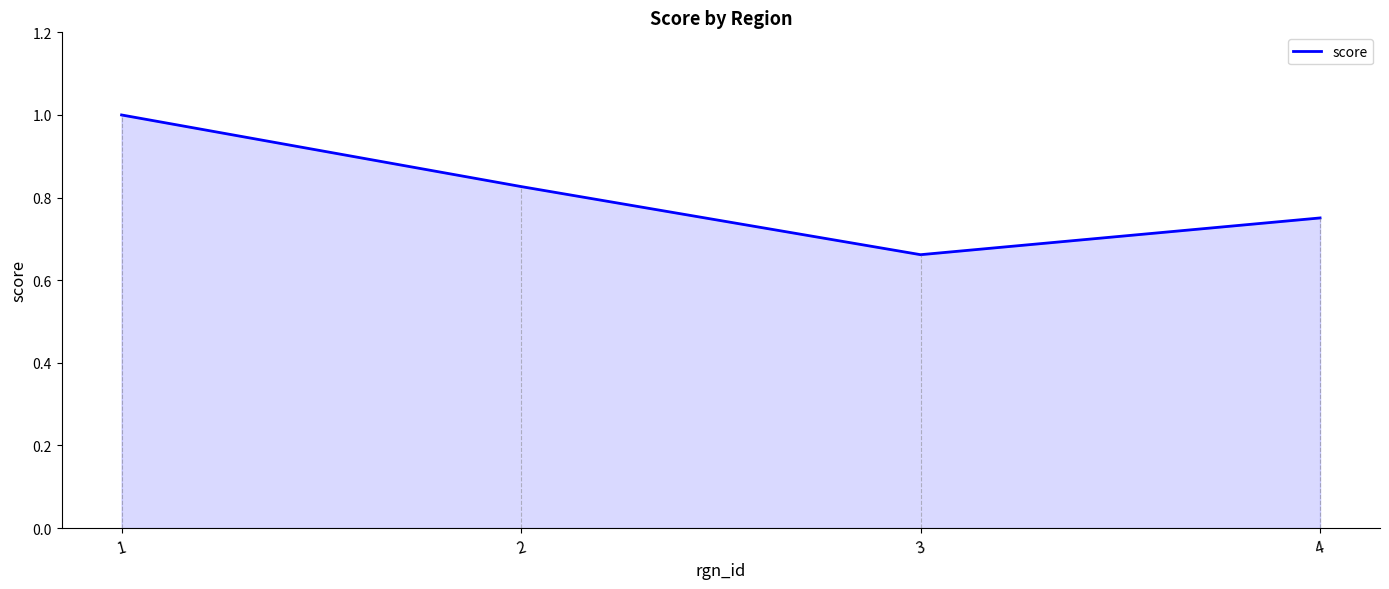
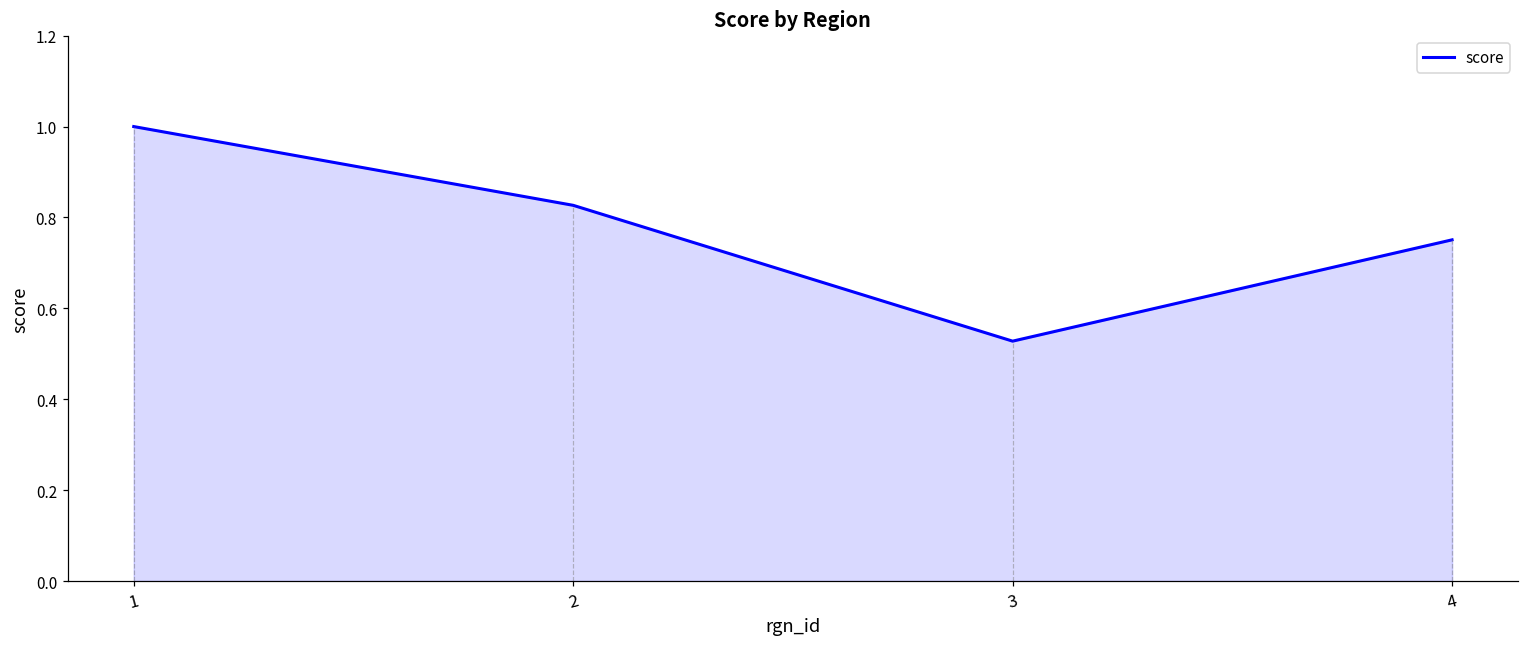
score, 3: 0.66 -> 0.53
